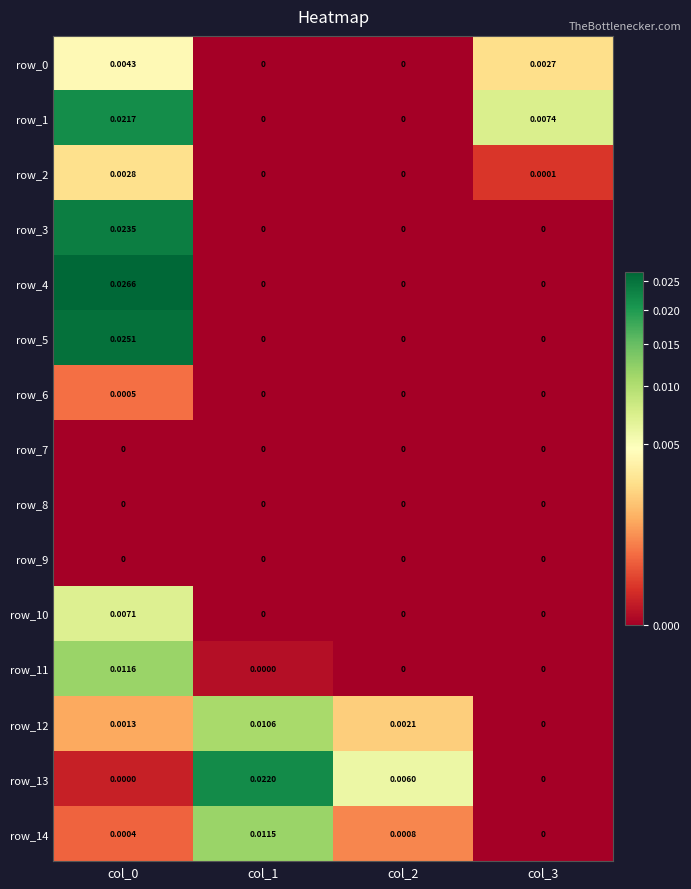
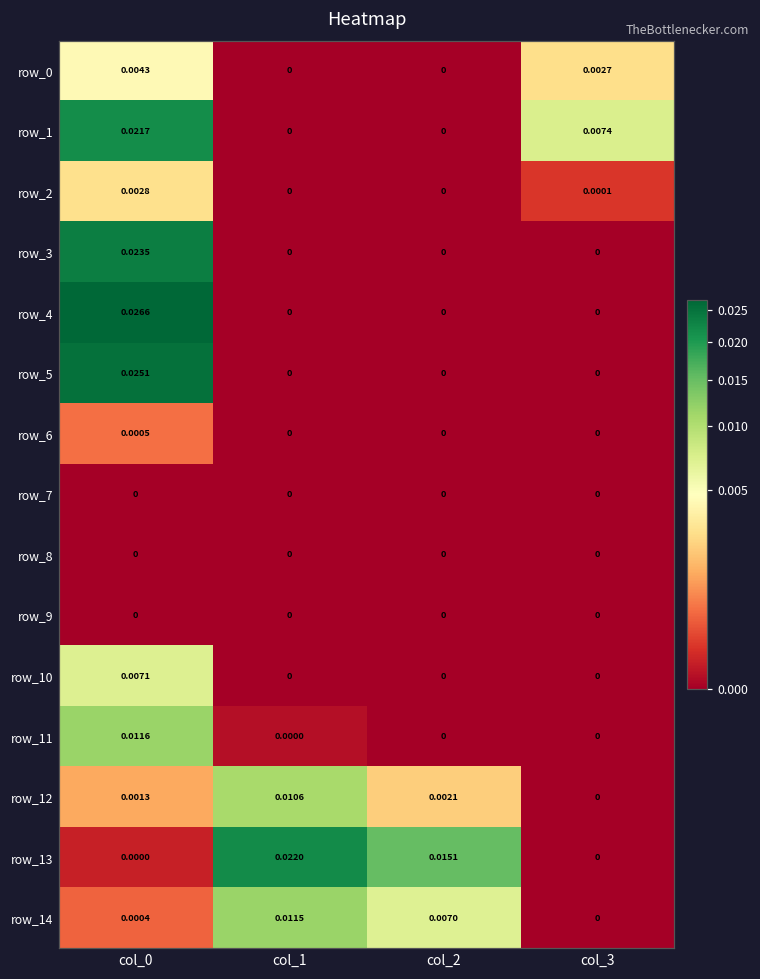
row_13, col_2: 0.0060 -> 0.0151
row_14, col_2: 0.0008 -> 0.0070
